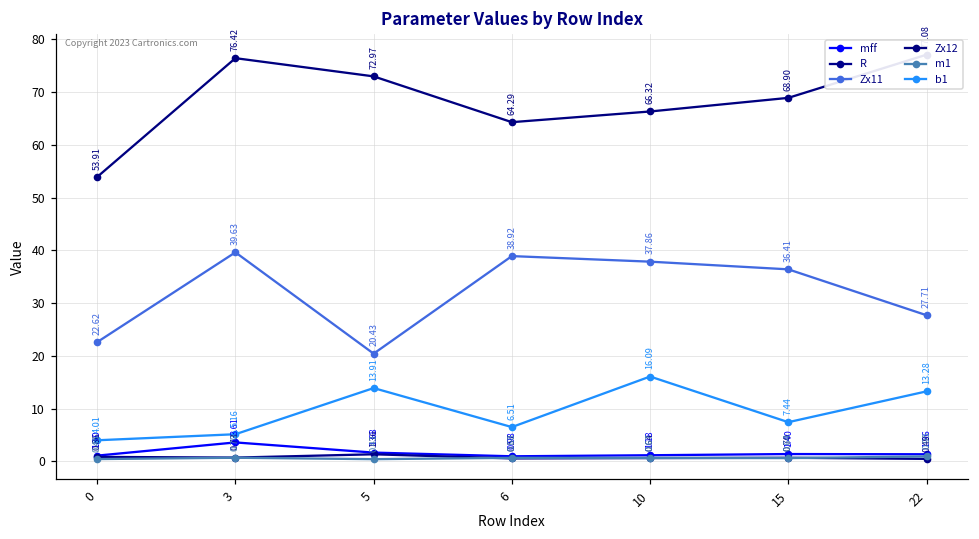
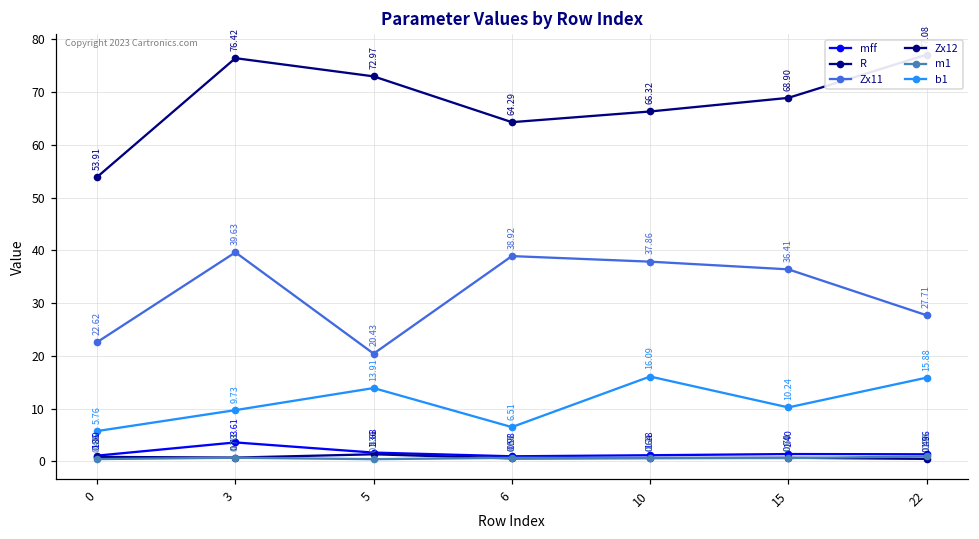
b1, 0: 4.01 -> 5.76
b1, 3: 5.16 -> 9.73
b1, 15: 7.44 -> 10.24
b1, 22: 13.28 -> 15.88
